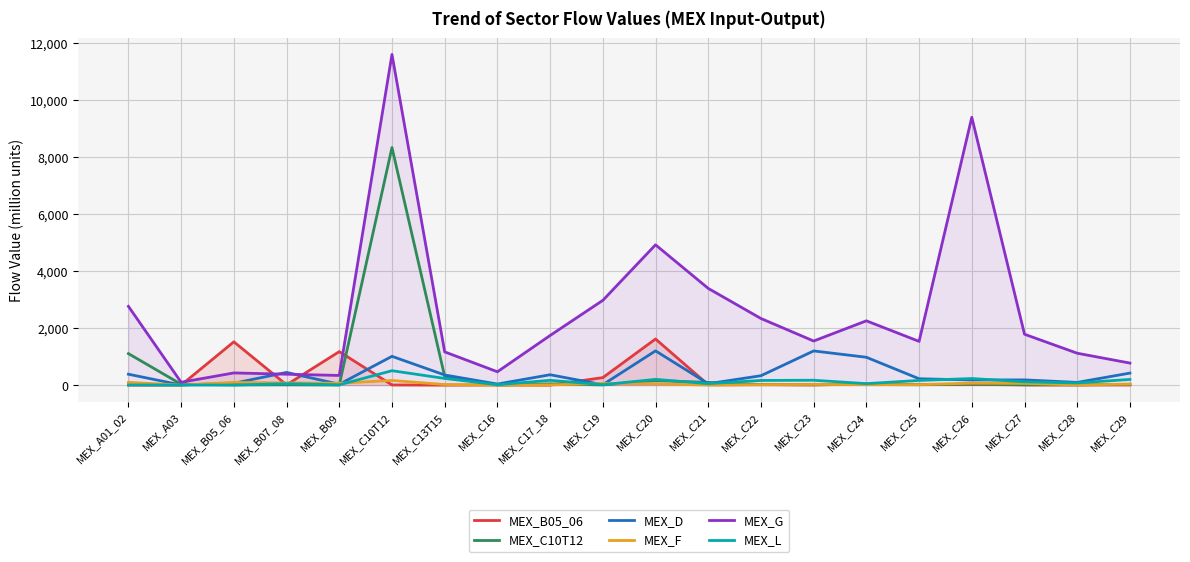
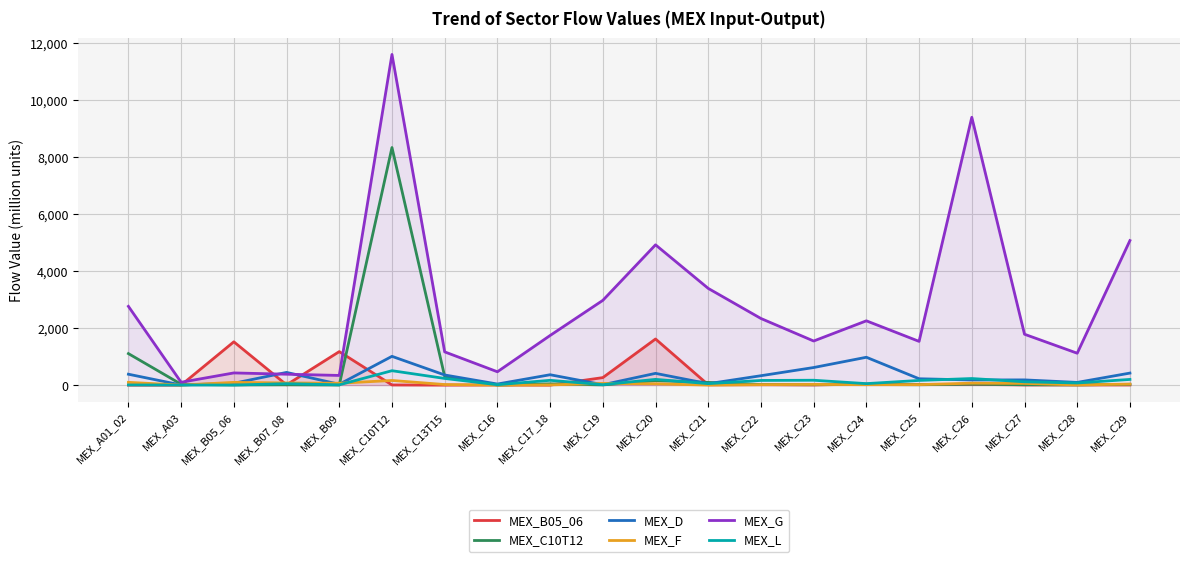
MEX_D, MEX_C20: 1,200 -> 400
MEX_D, MEX_C23: 1,200 -> 600
MEX_G, MEX_C29: 800 -> 5,100
